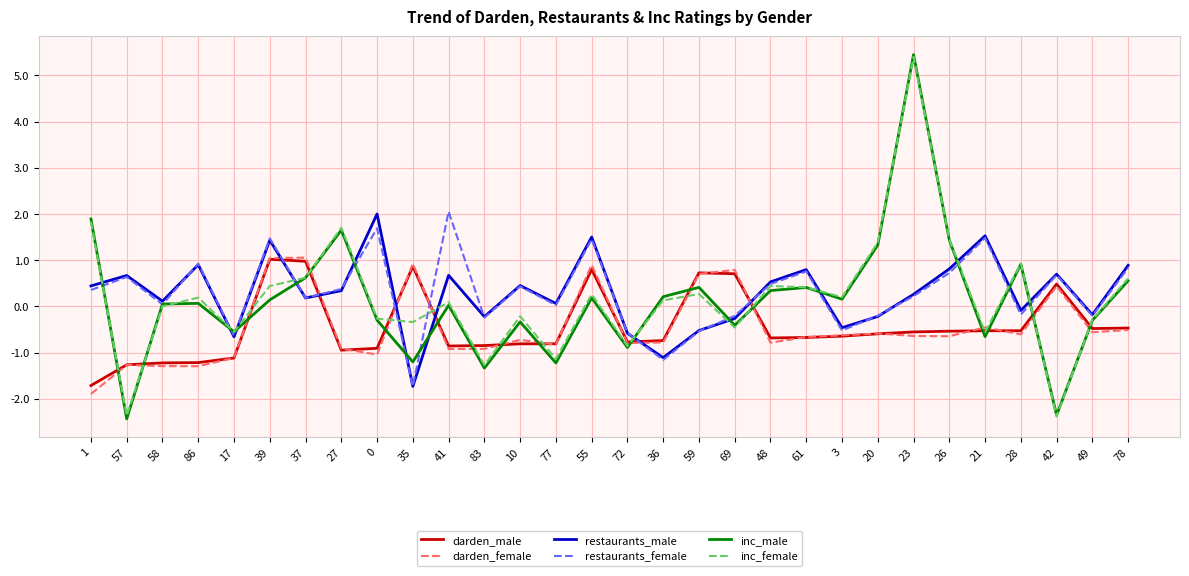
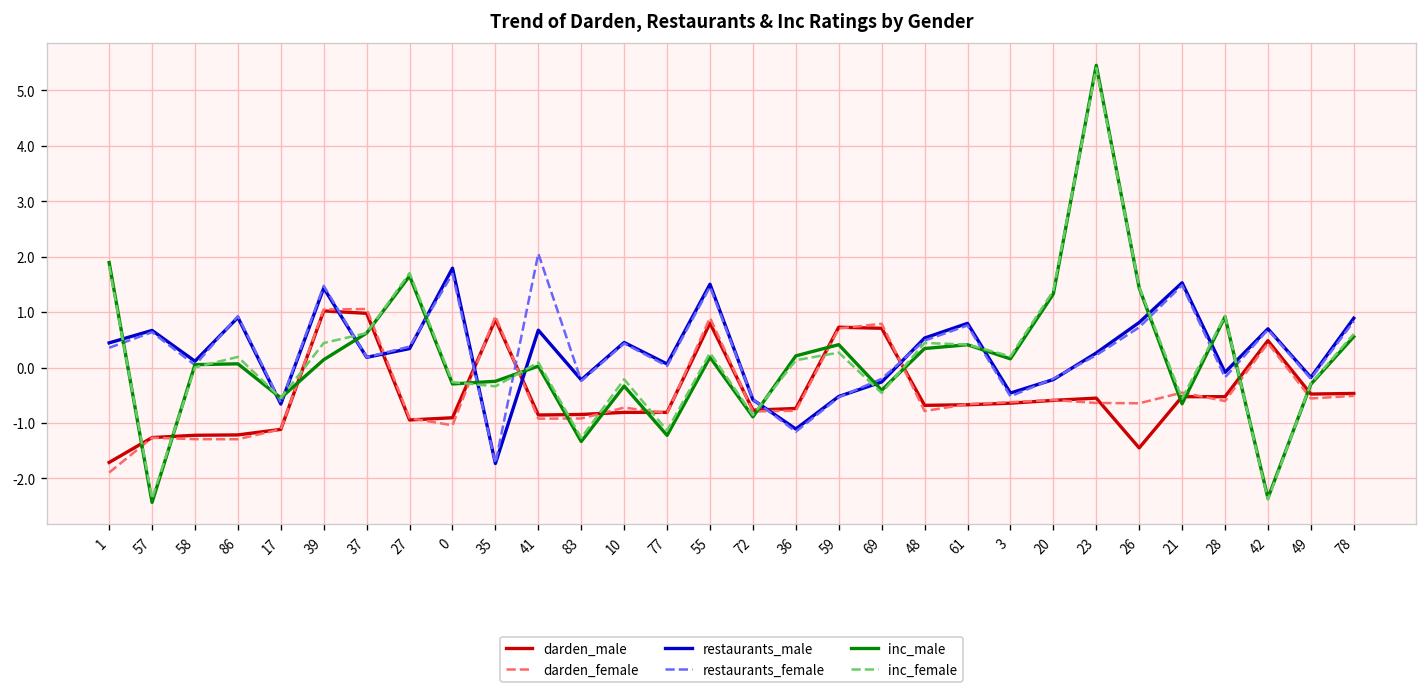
restaurants_male, 0: 2.0 -> 1.8
inc_male, 35: -1.2 -> -0.2
darden_male, 26: -0.5 -> -1.4
